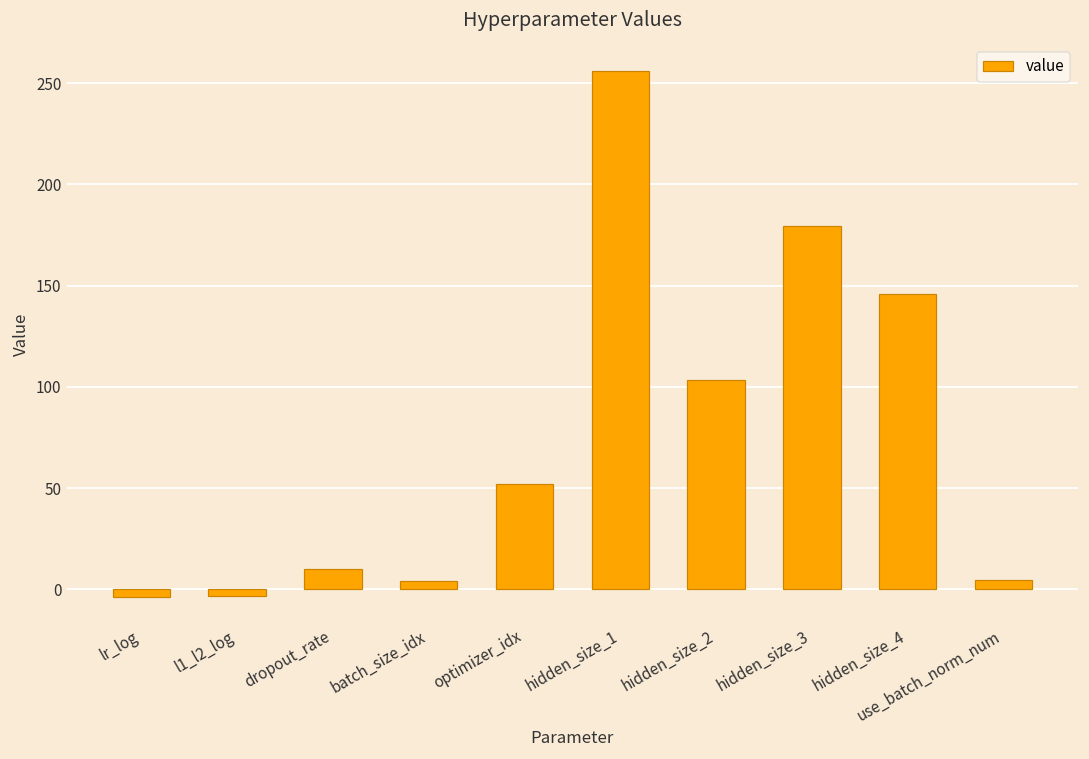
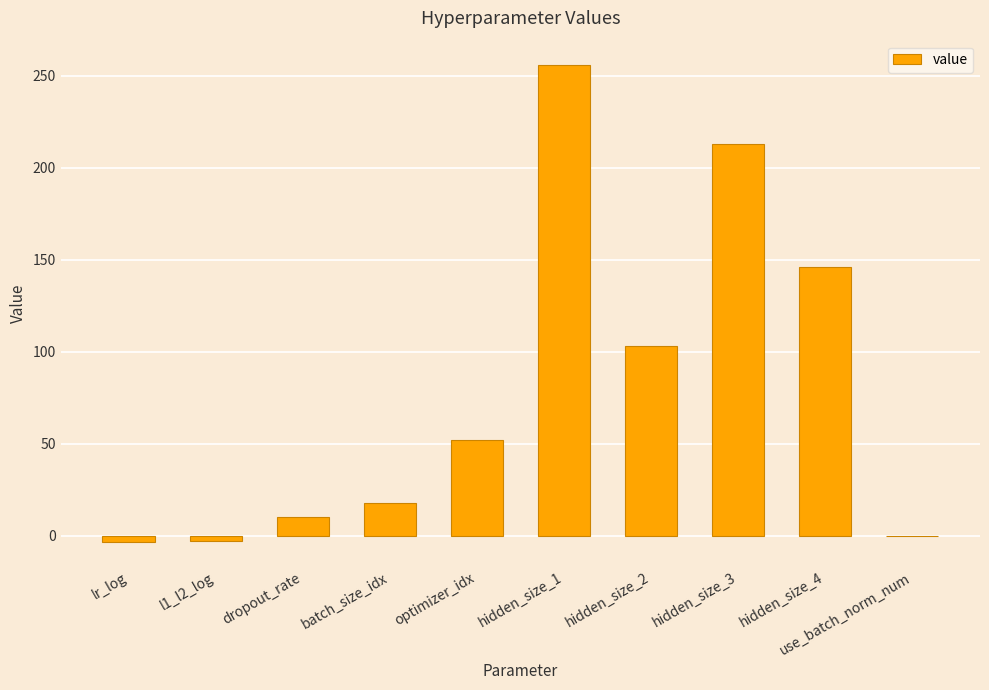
batch_size_idx: 4 -> 18
hidden_size_3: 179 -> 213
use_batch_norm_num: 5 -> 0
